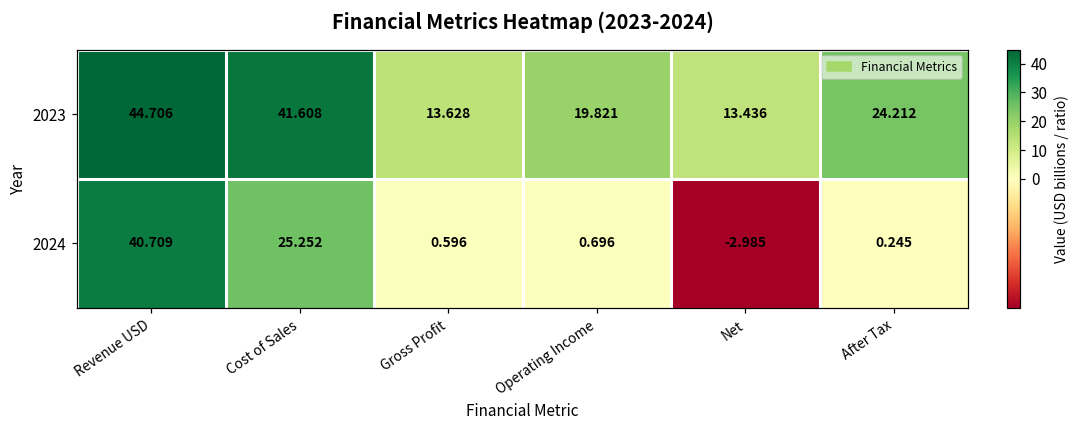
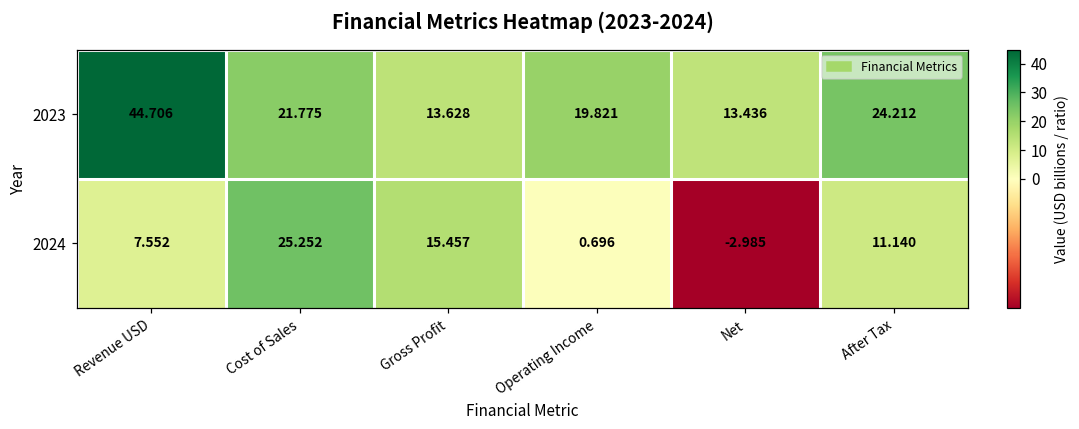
2023, Cost of Sales: 41.608 -> 21.775
2024, Revenue USD: 40.709 -> 7.552
2024, Gross Profit: 0.596 -> 15.457
2024, After Tax: 0.245 -> 11.140
